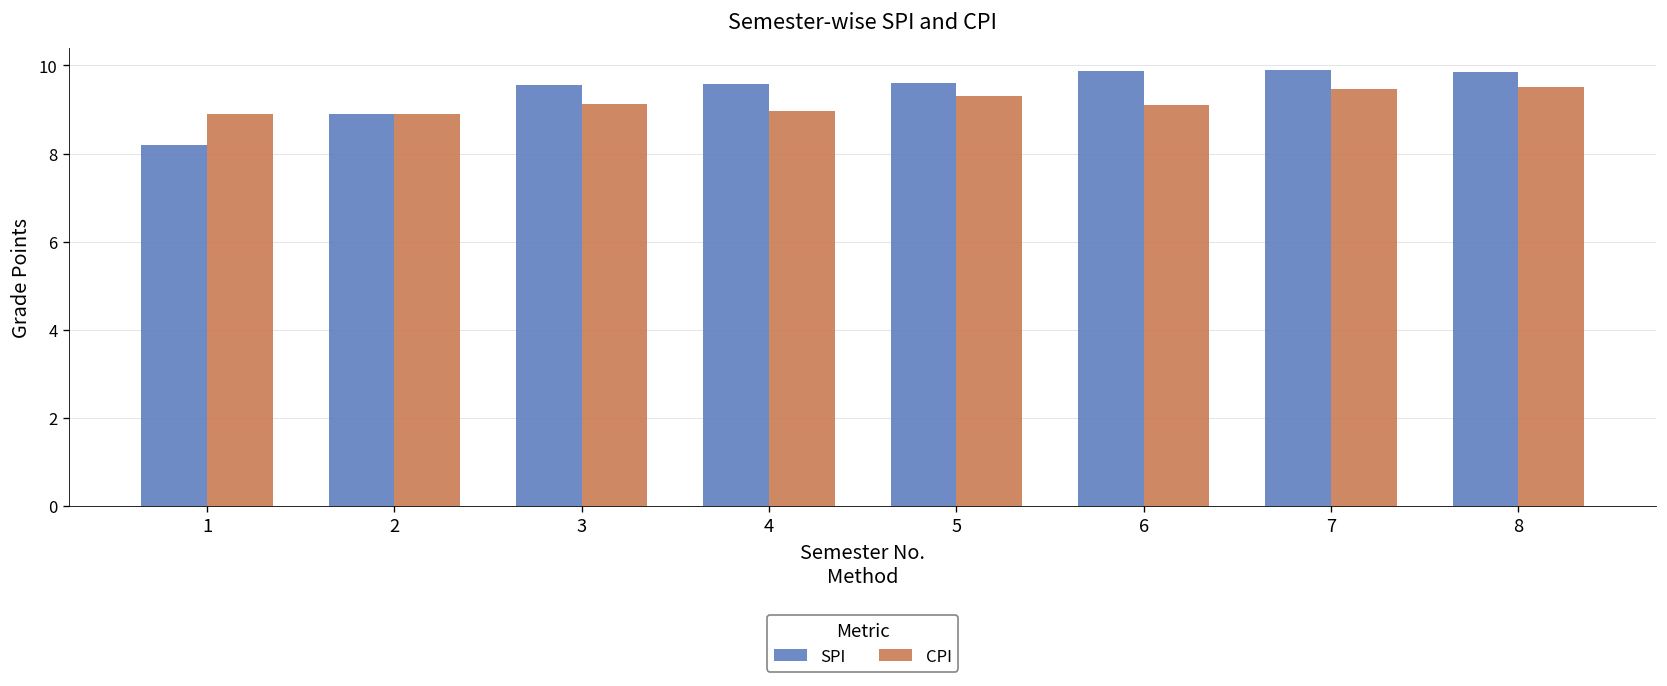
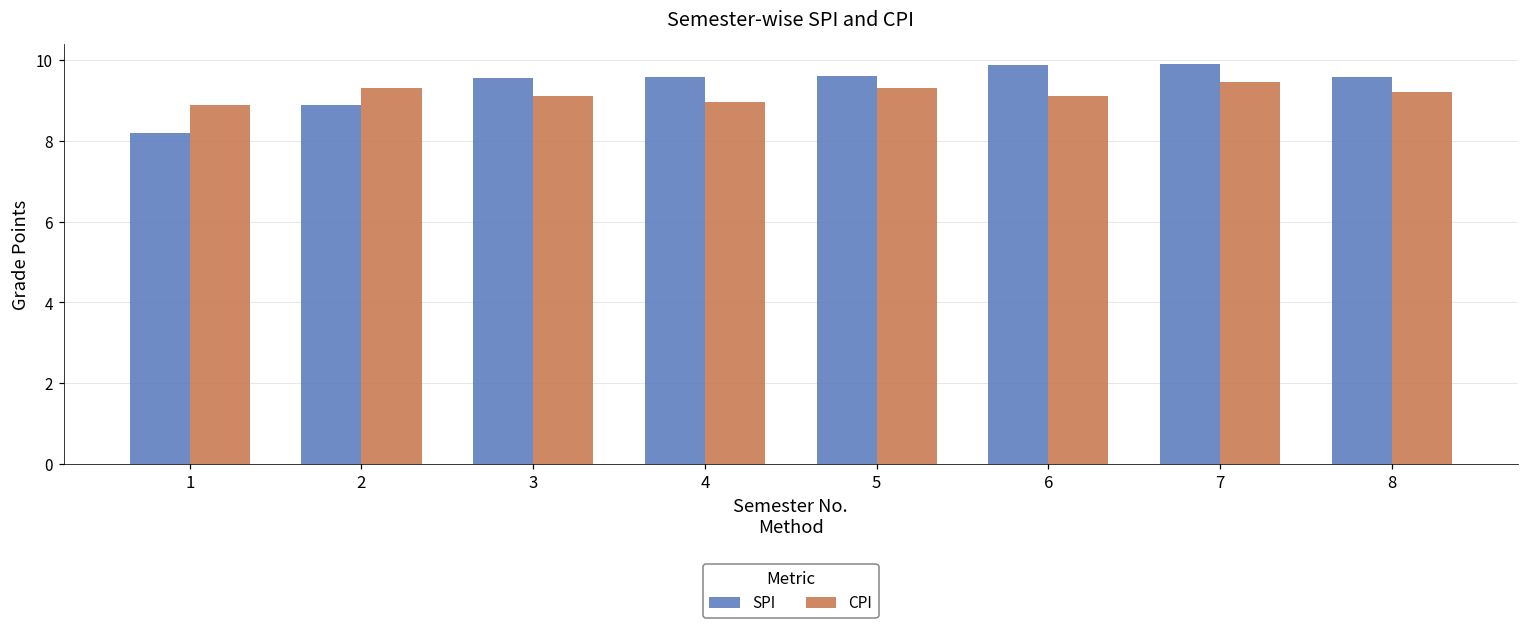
CPI, 2: 8.9 -> 9.3
SPI, 8: 9.9 -> 9.6
CPI, 8: 9.5 -> 9.2
